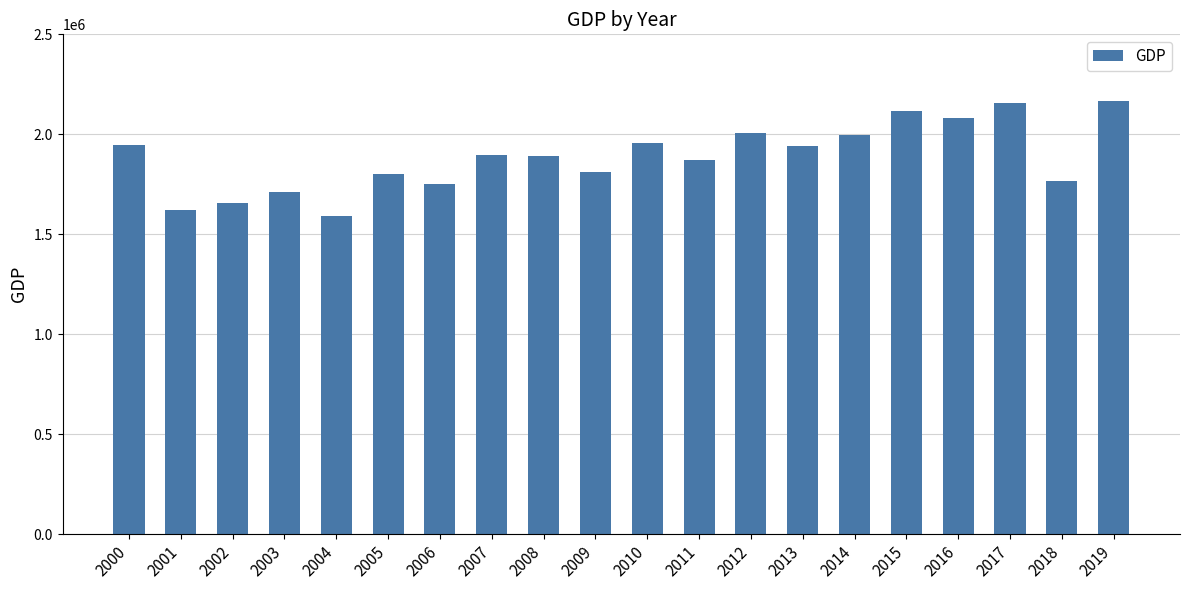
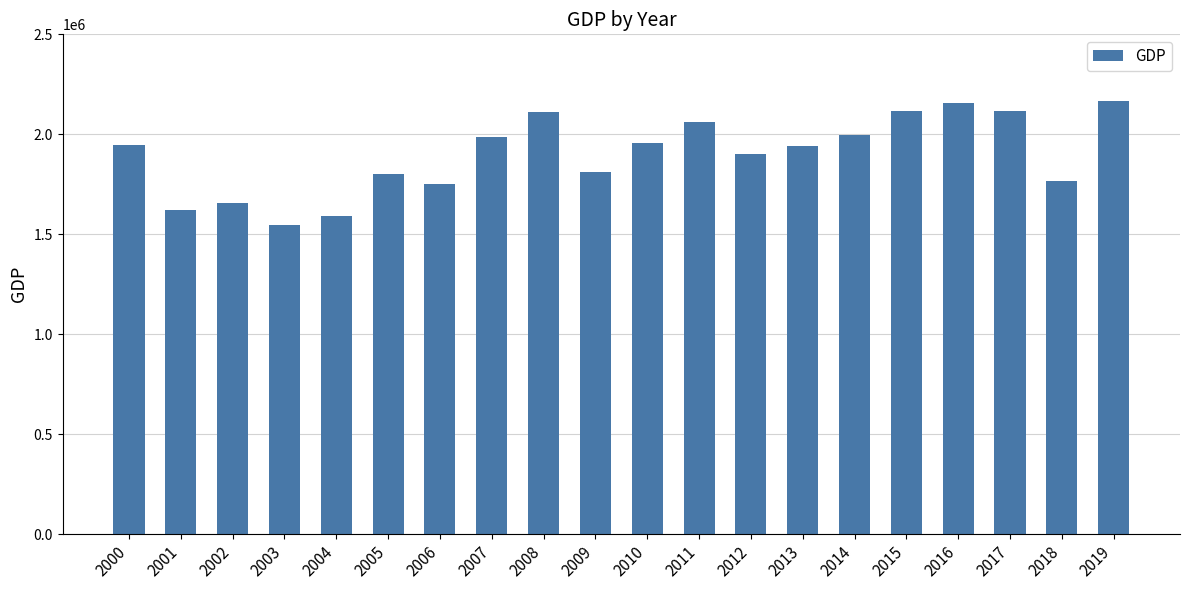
2003: 1710000 -> 1540000
2007: 1890000 -> 1990000
2008: 1890000 -> 2110000
2011: 1870000 -> 2060000
2012: 2010000 -> 1900000
2016: 2080000 -> 2160000
2017: 2160000 -> 2120000
